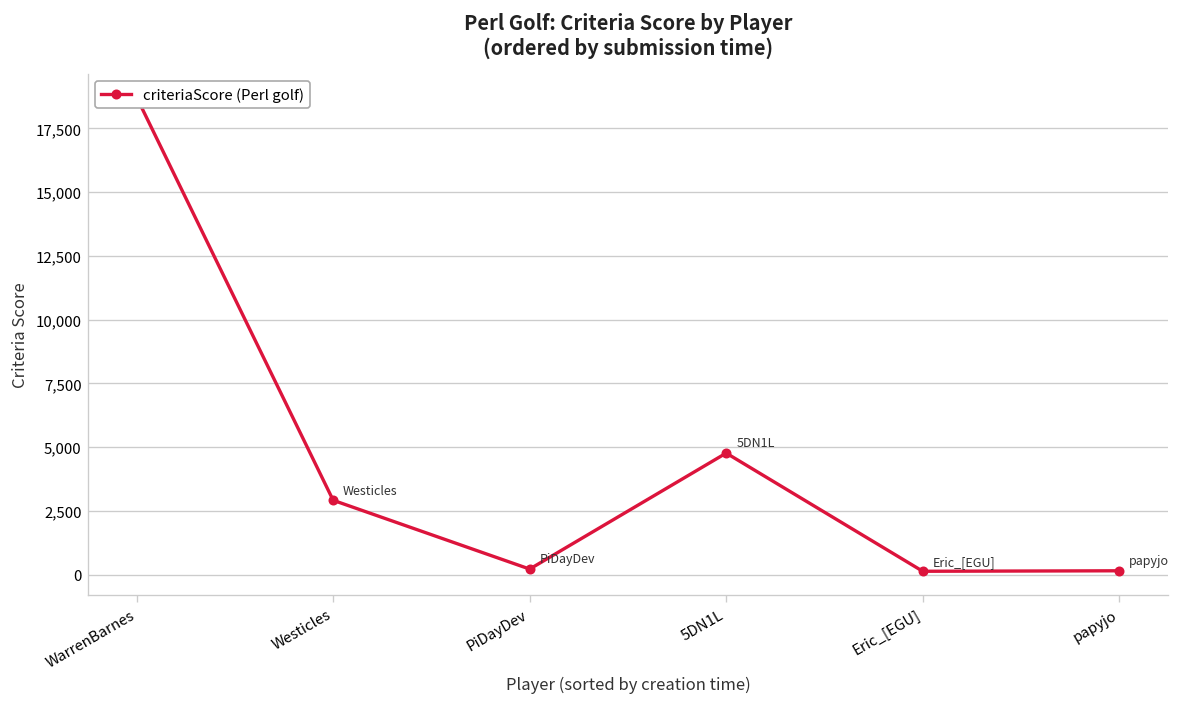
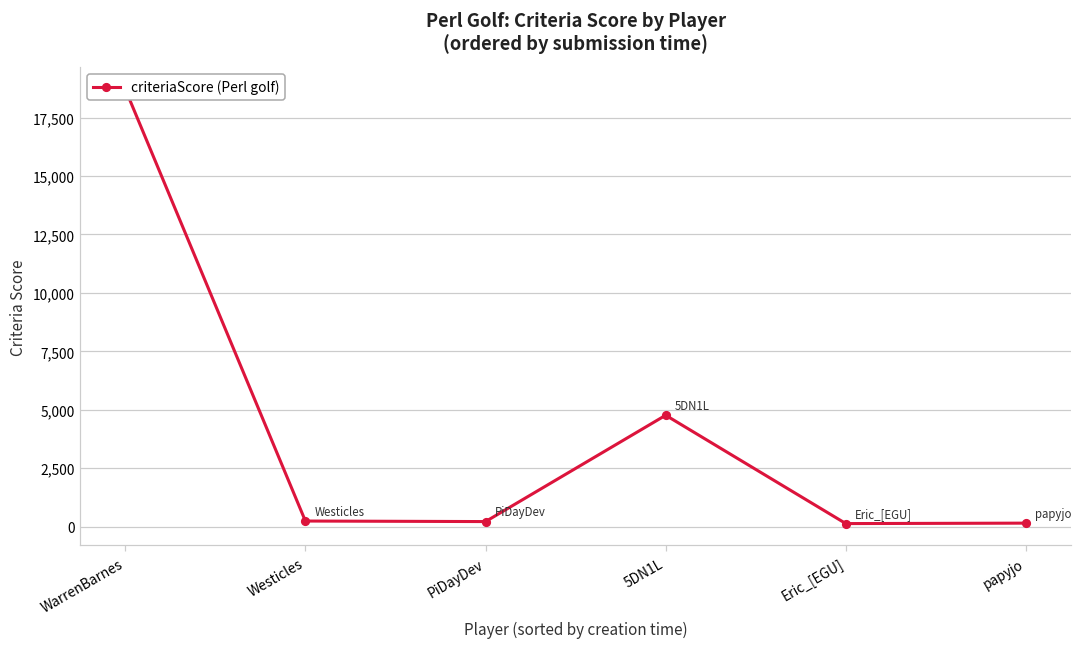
Westicles: 2,900 -> 200
